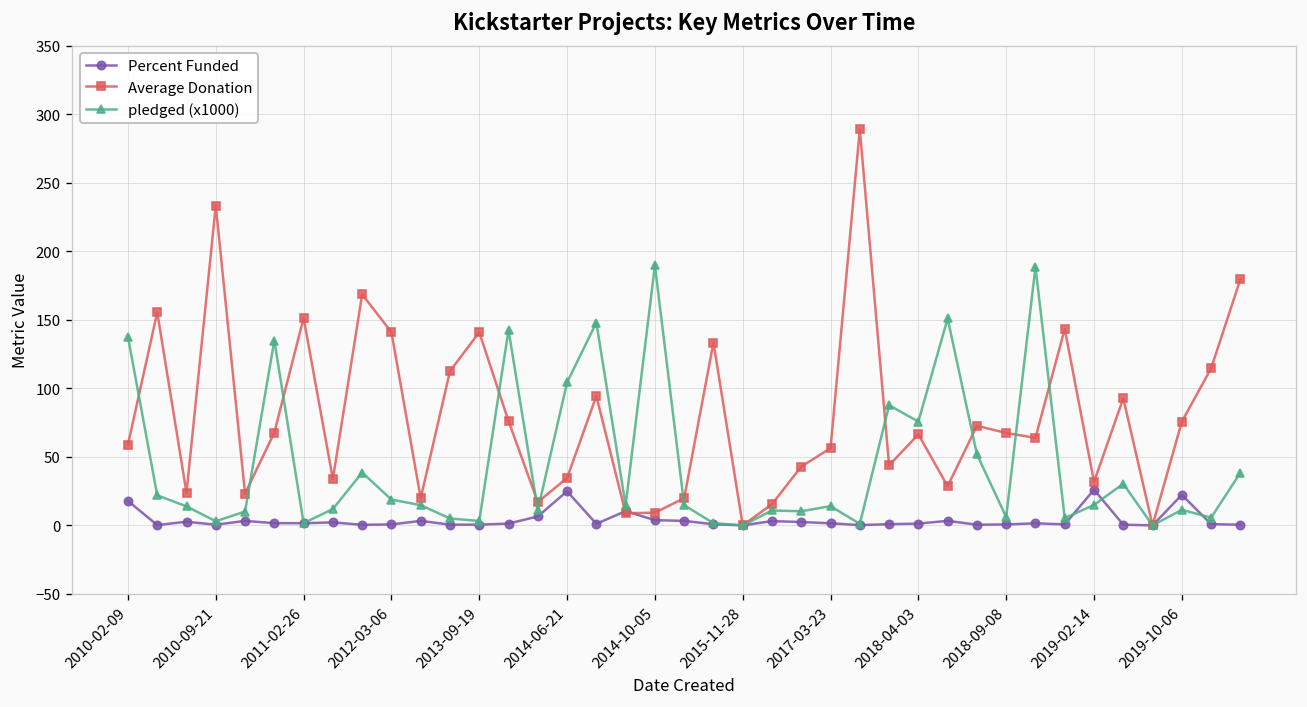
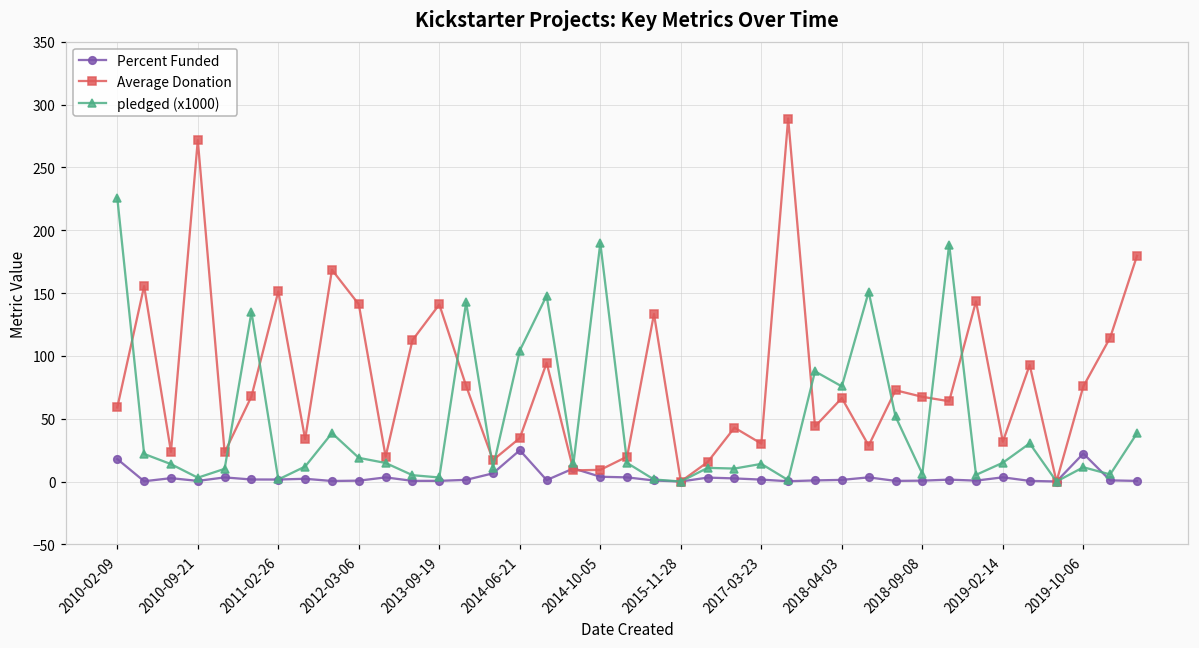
pledged (x1000), 2010-02-09: 138 -> 226
Average Donation, 2010-09-21: 233 -> 272
Average Donation, 2017-03-23: 56 -> 30
Percent Funded, 2019-02-14: 26 -> 3
